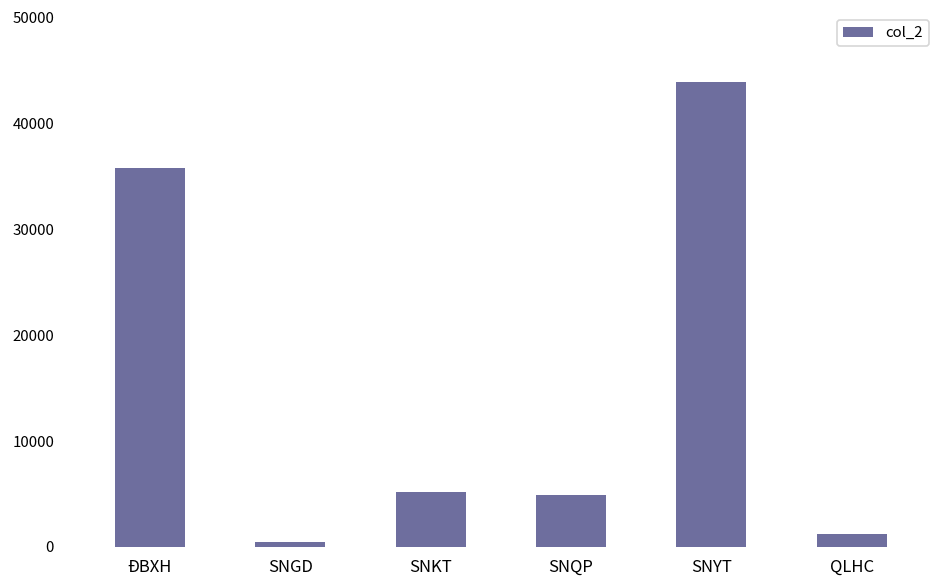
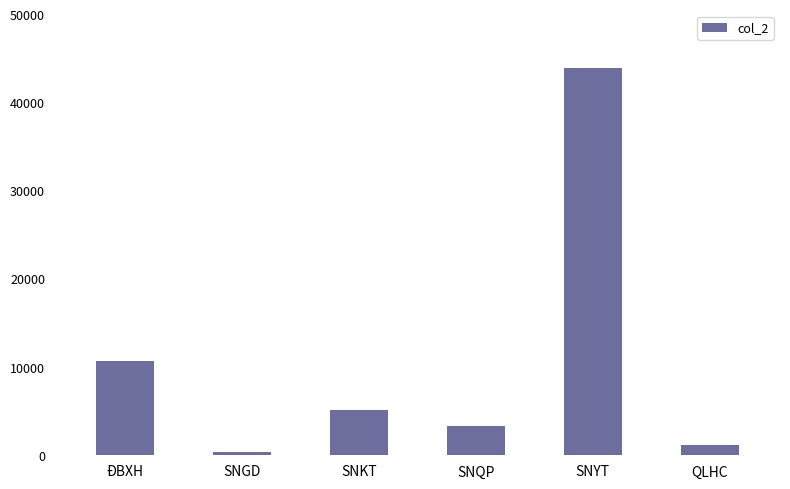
ĐBXH: 36000 -> 11000
SNQP: 5000 -> 3000
